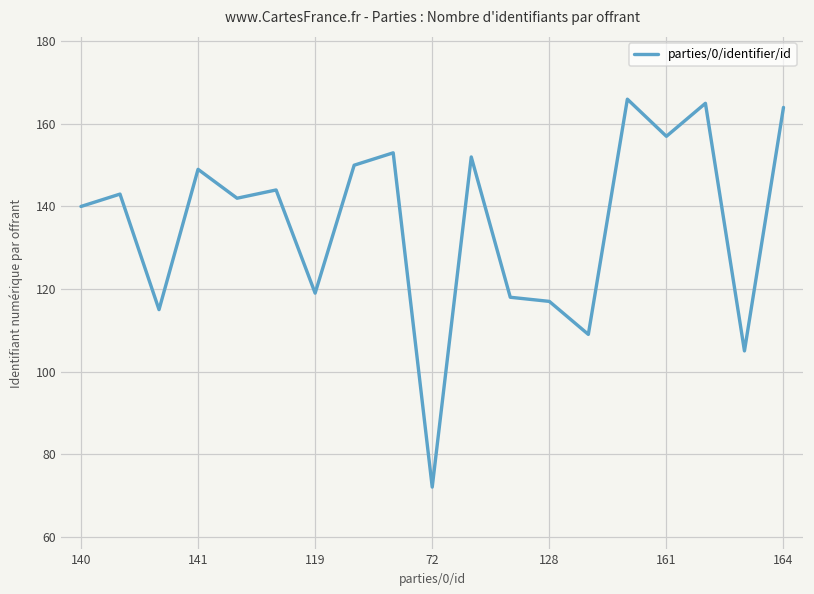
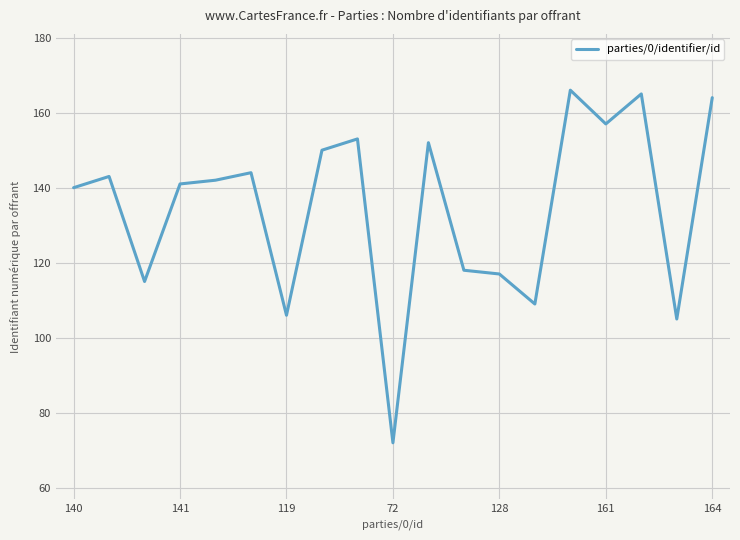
141: 149 -> 141
119: 119 -> 106
